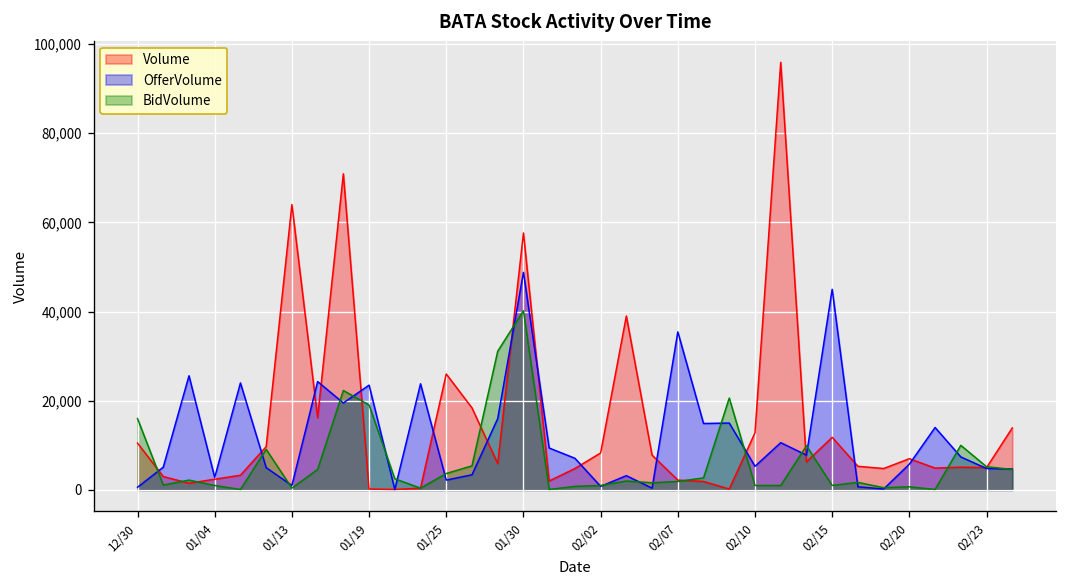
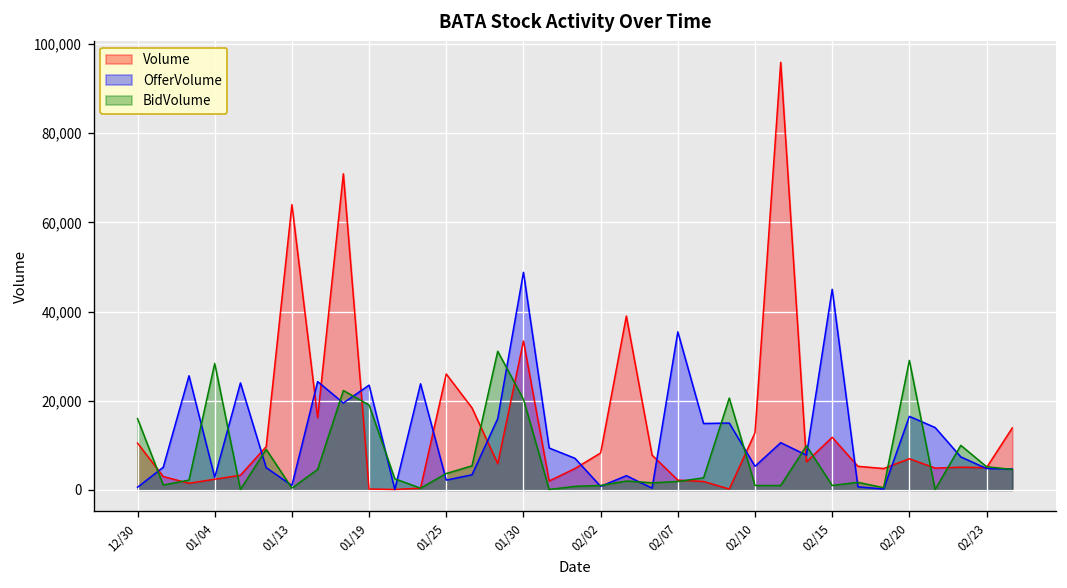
BidVolume, 01/04: 1,000 -> 28,000
Volume, 01/30: 58,000 -> 33,000
BidVolume, 01/30: 40,000 -> 20,000
OfferVolume, 02/20: 6,000 -> 17,000
BidVolume, 02/20: 1,000 -> 29,000
